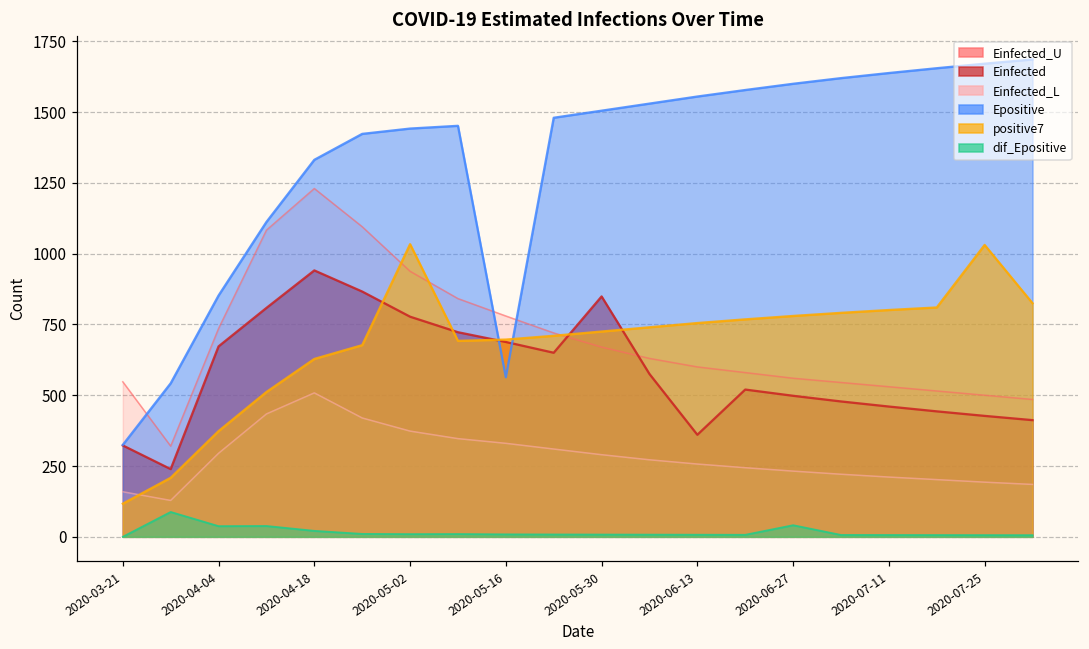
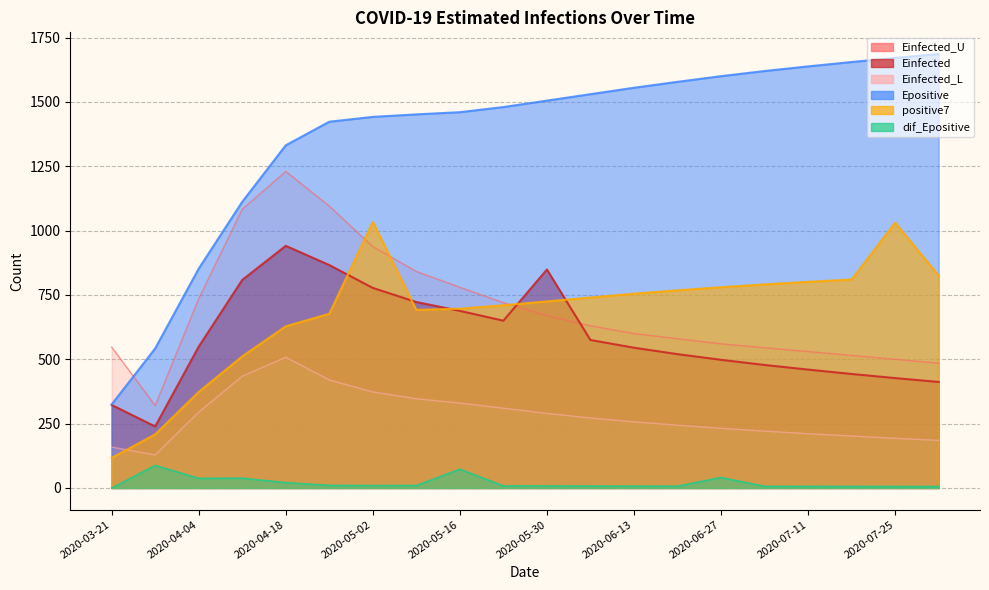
Einfected, 2020-04-04: 670 -> 550
Epositive, 2020-05-16: 560 -> 1460
dif_Epositive, 2020-05-16: 10 -> 70
Einfected, 2020-06-13: 360 -> 550
